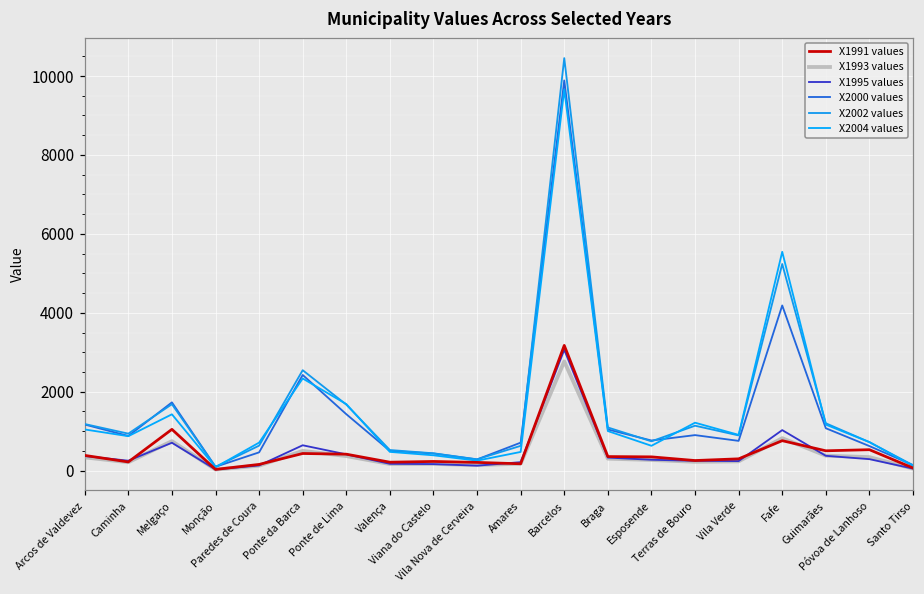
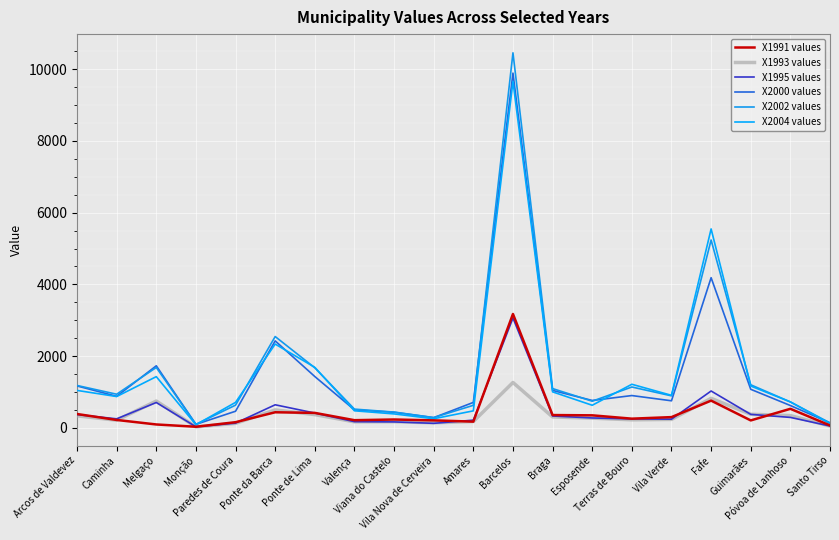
X1991 values, Melgaço: 1000 -> 100
X1993 values, Barcelos: 2800 -> 1300
X1991 values, Guimarães: 500 -> 200
